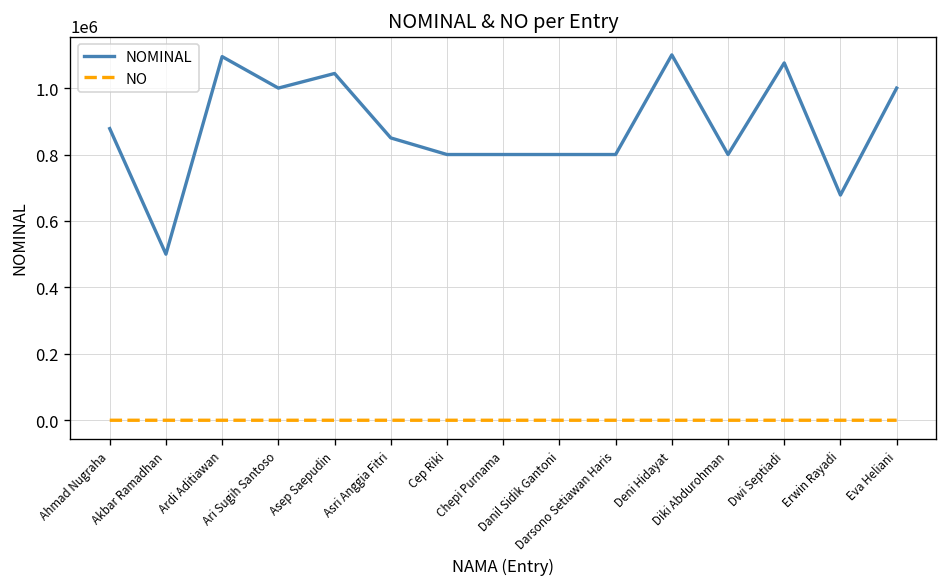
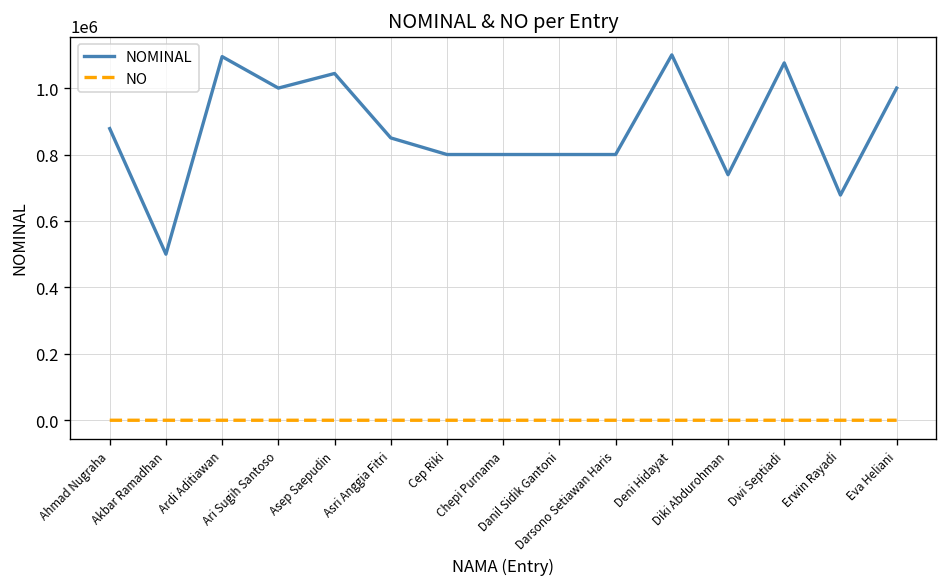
NOMINAL, Diki Abdurohman: 800000 -> 740000
